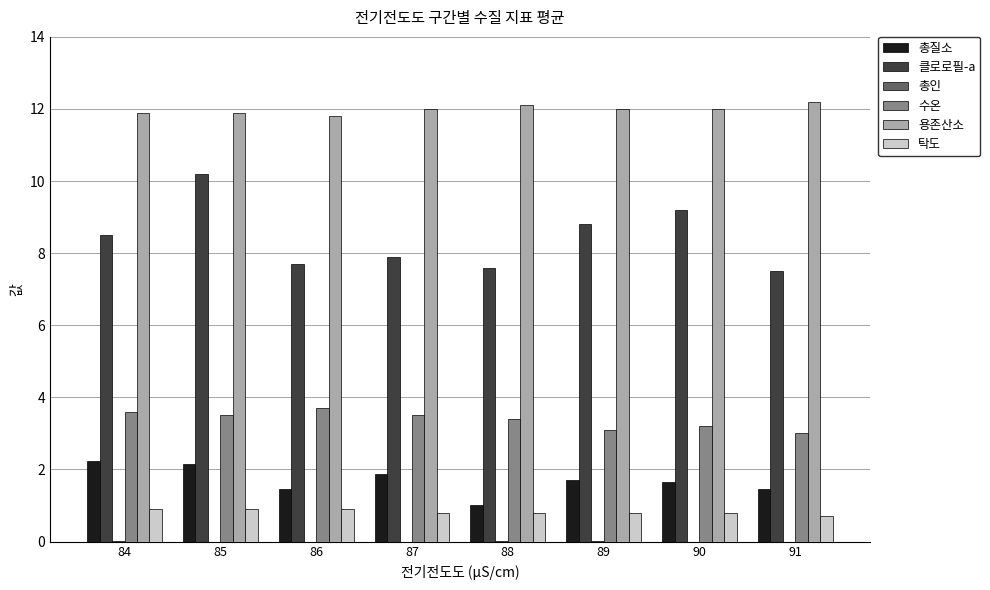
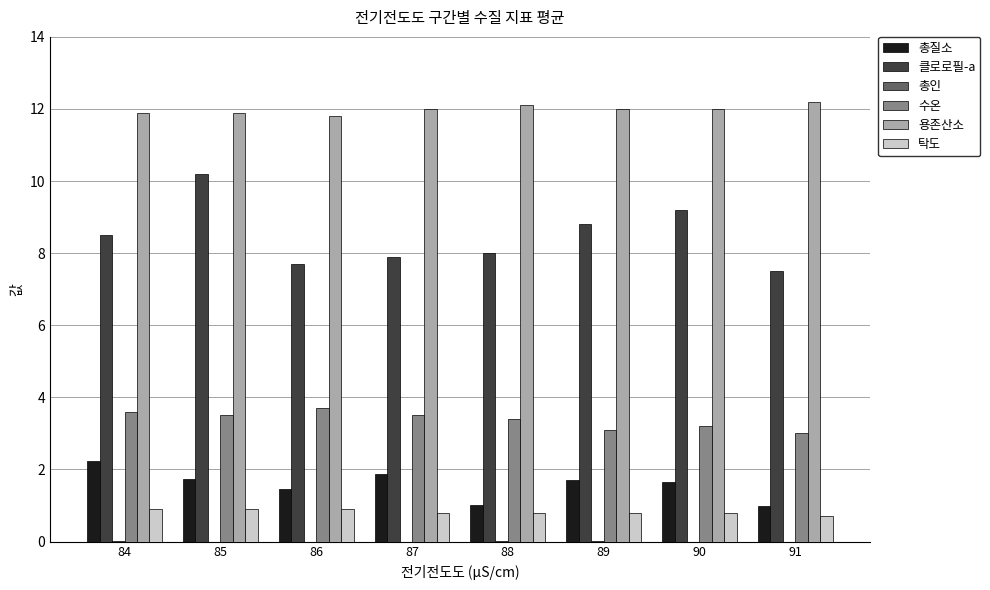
총질소, 85: 2.2 -> 1.7
클로로필-a, 88: 7.6 -> 8.0
총질소, 91: 1.5 -> 1.0
